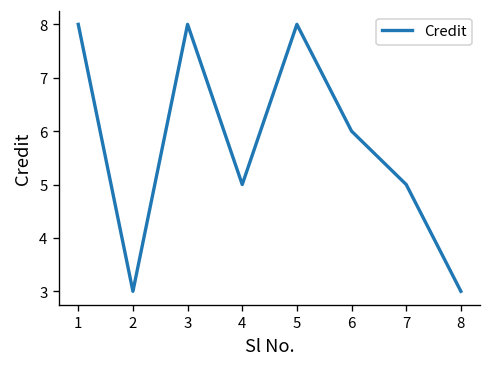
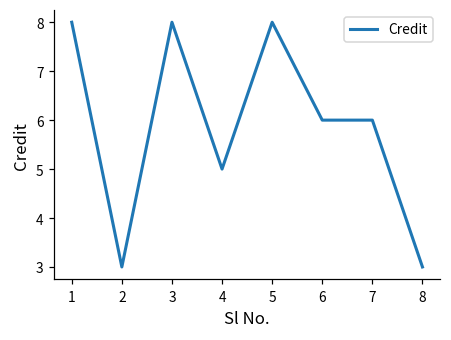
7: 5 -> 6
